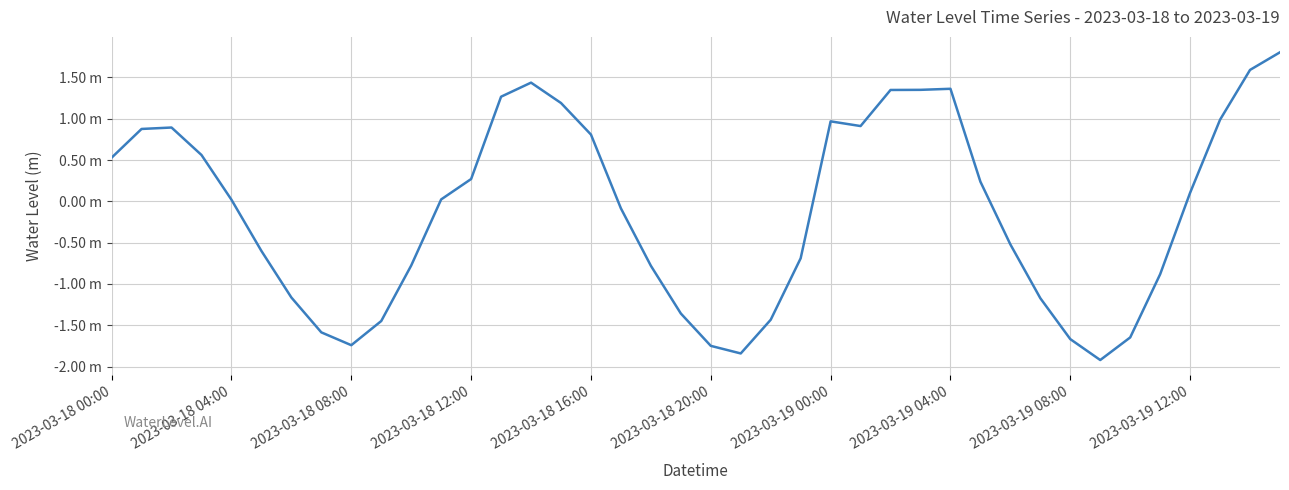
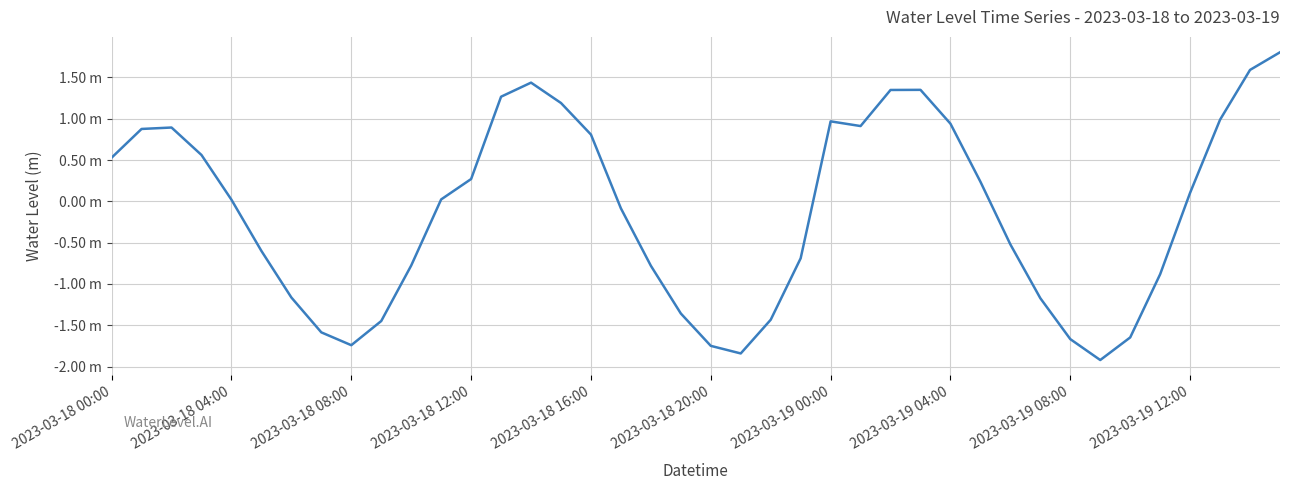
2023-03-19 04:00: 1.4 m -> 0.9 m
